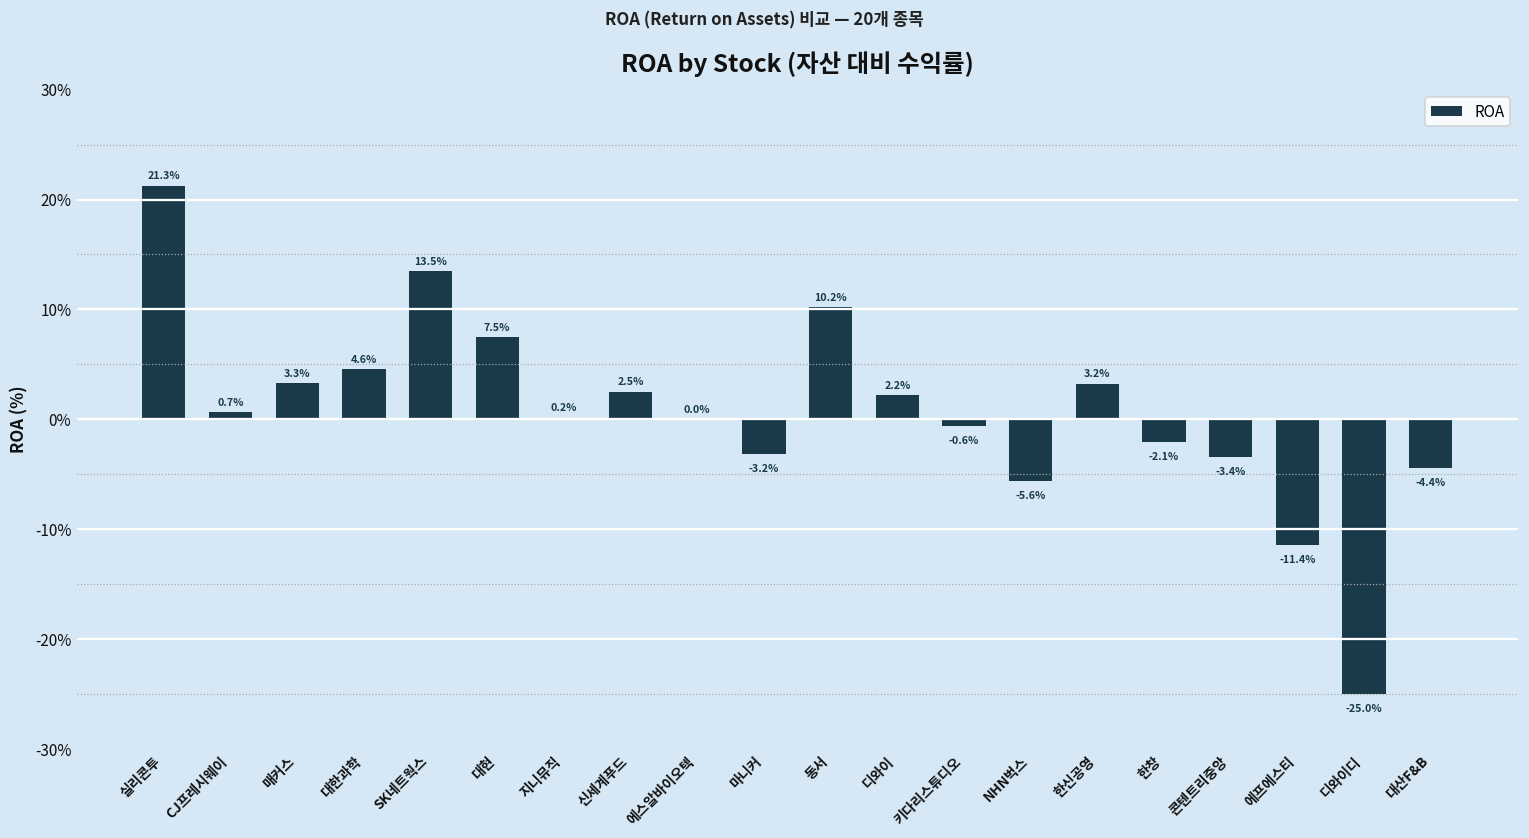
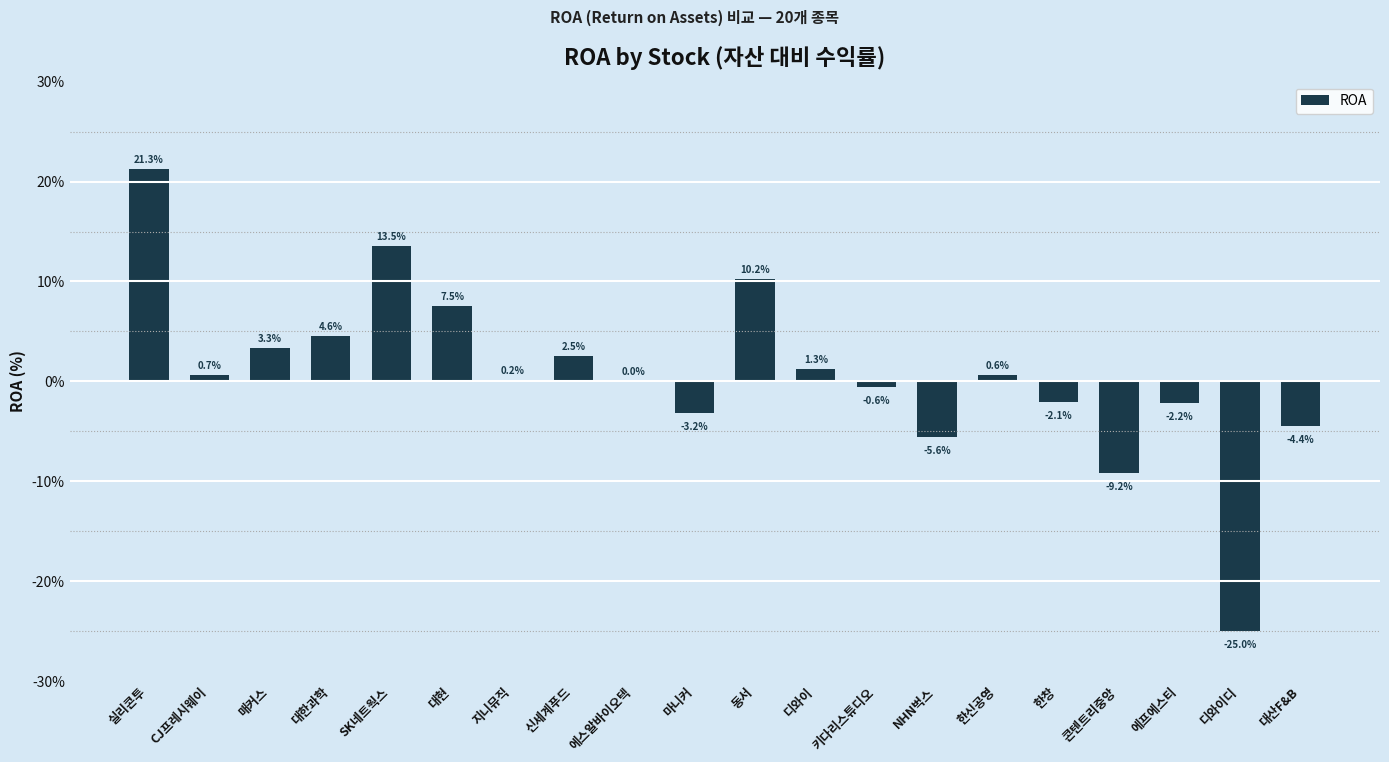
디와이: 2.2% -> 1.3%
한신공영: 3.2% -> 0.6%
콘텐트리중앙: -3.4% -> -9.2%
에프에스티: -11.4% -> -2.2%
